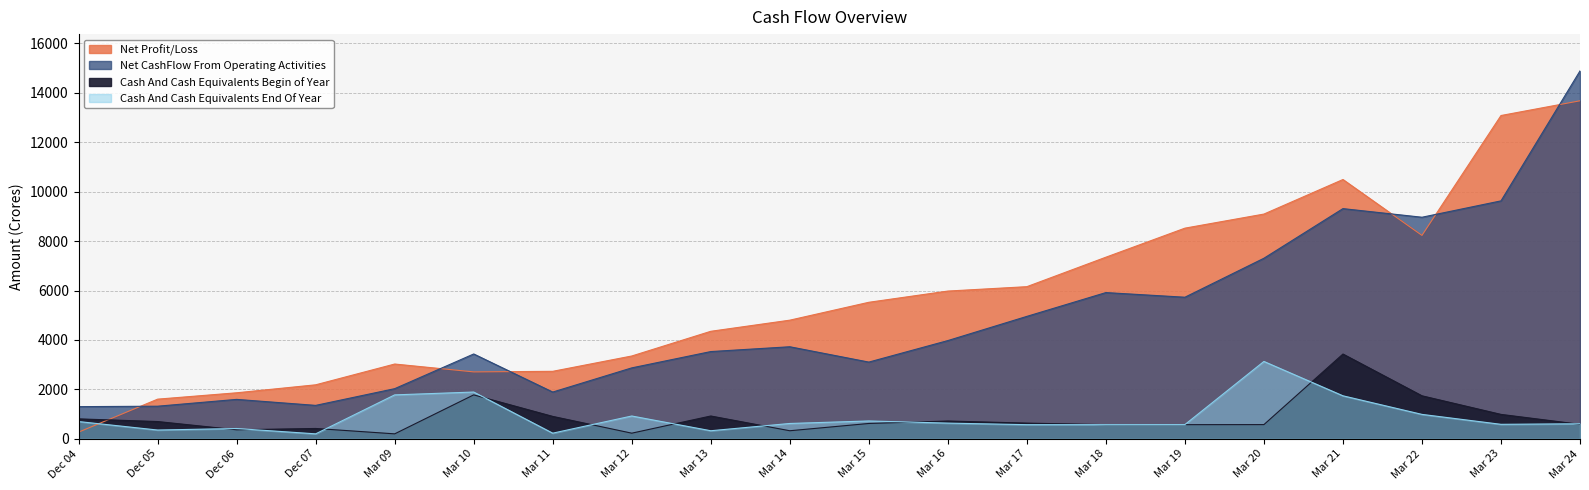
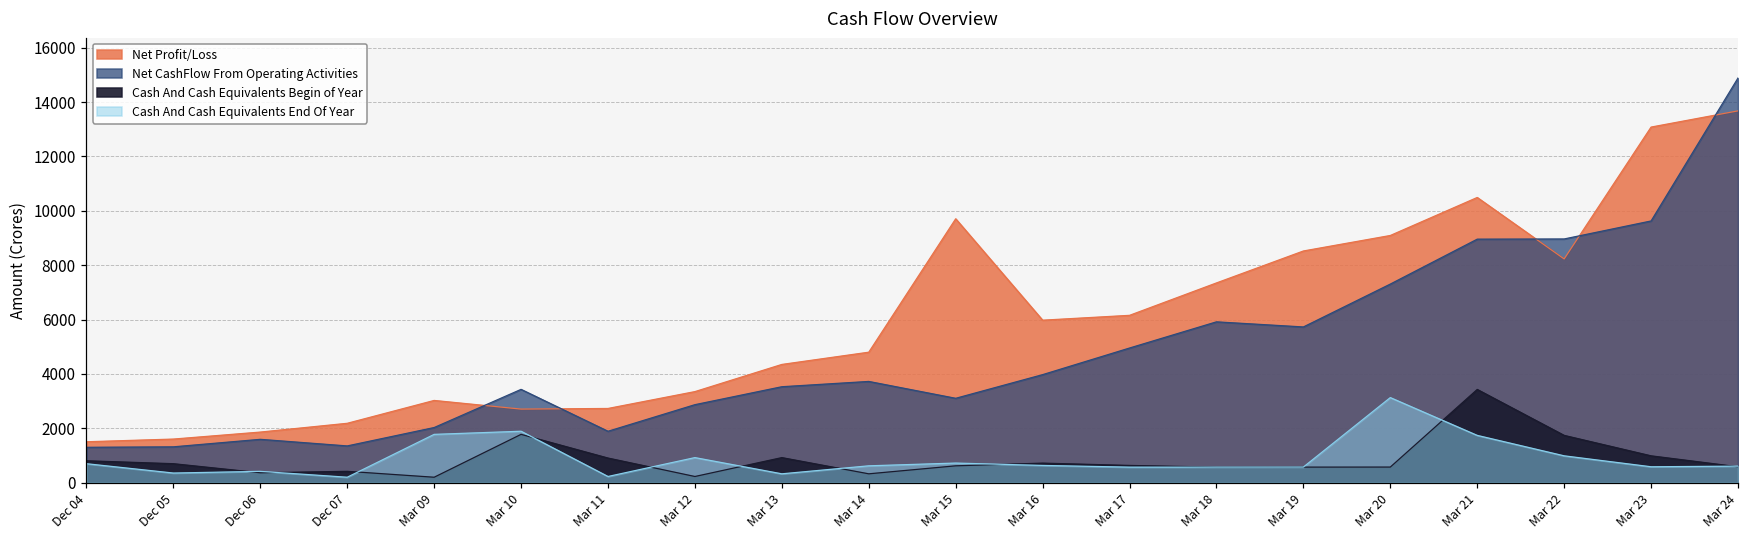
Net Profit/Loss, Dec 04: 300 -> 1500
Net Profit/Loss, Mar 15: 5500 -> 9700
Net CashFlow From Operating Activities, Mar 21: 9300 -> 9000
